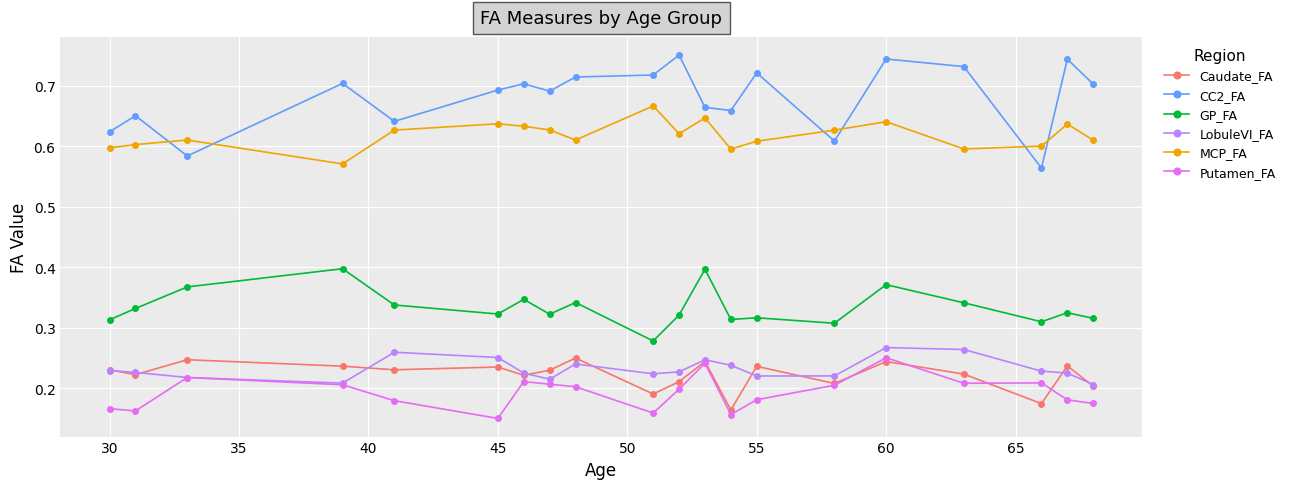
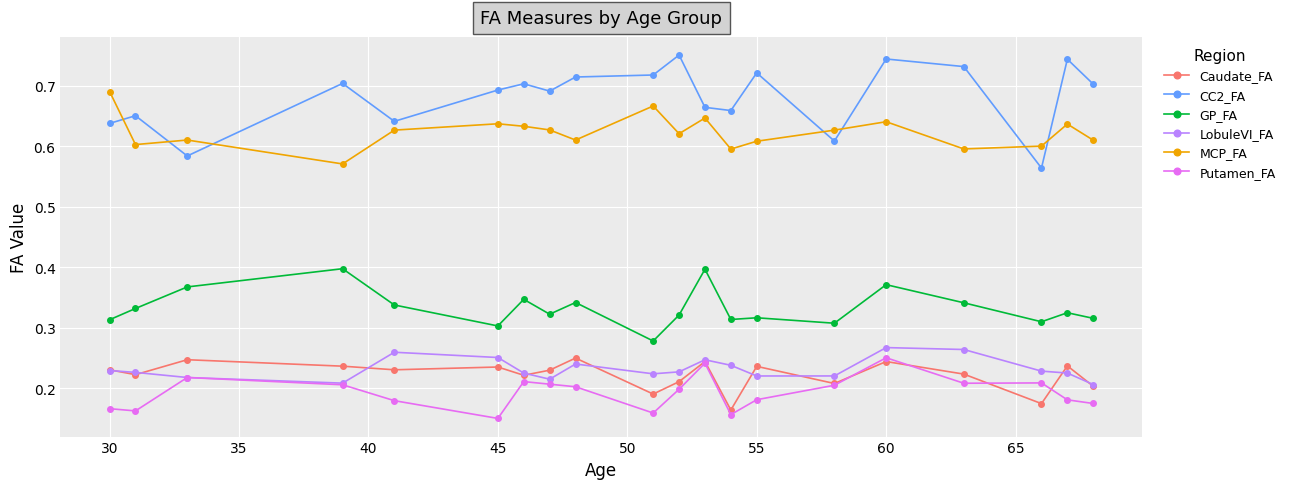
CC2_FA, 30: 0.62 -> 0.64
MCP_FA, 30: 0.60 -> 0.69
GP_FA, 45: 0.32 -> 0.30
